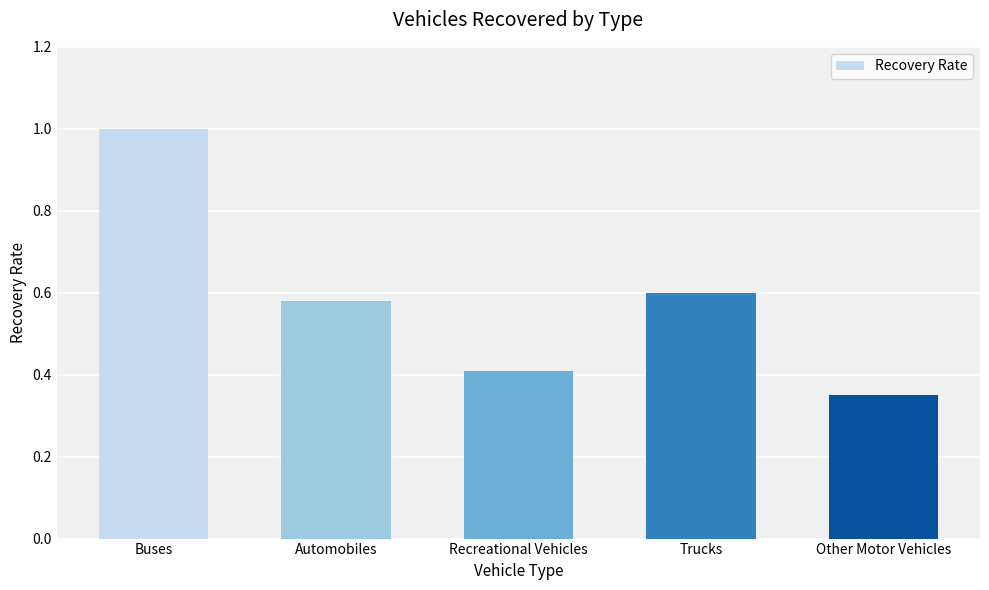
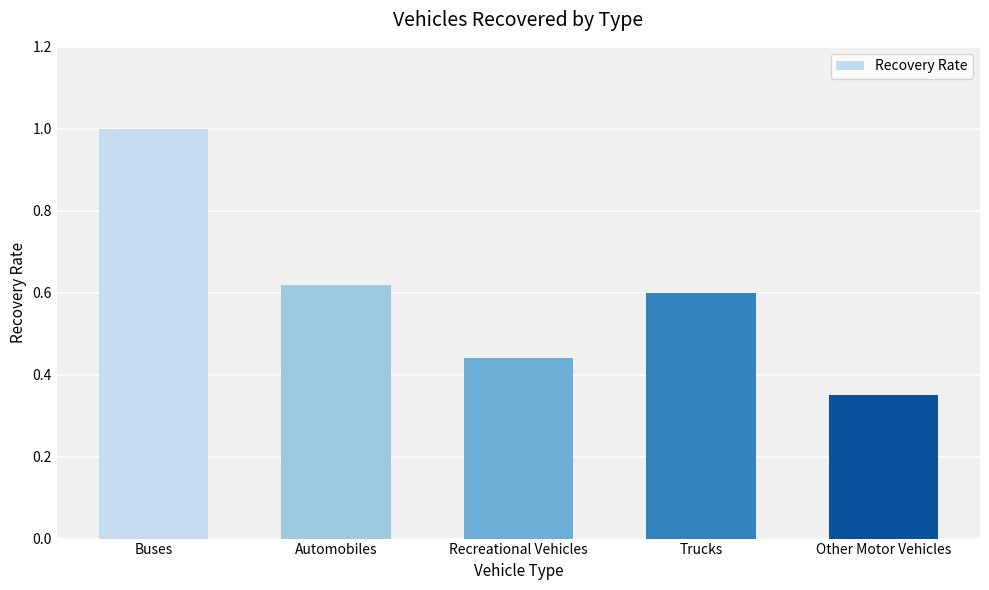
Automobiles: 0.58 -> 0.62
Recreational Vehicles: 0.41 -> 0.44
